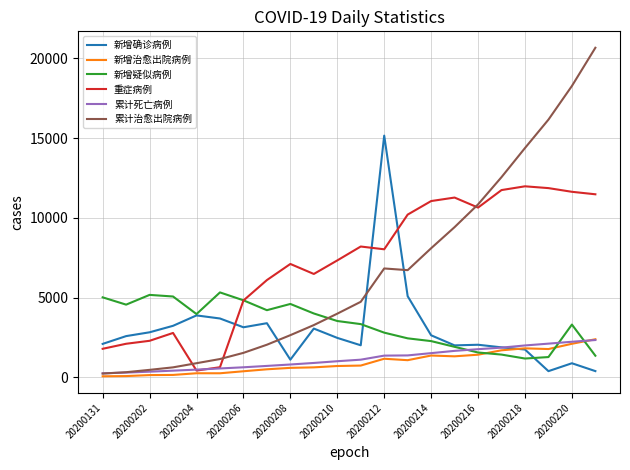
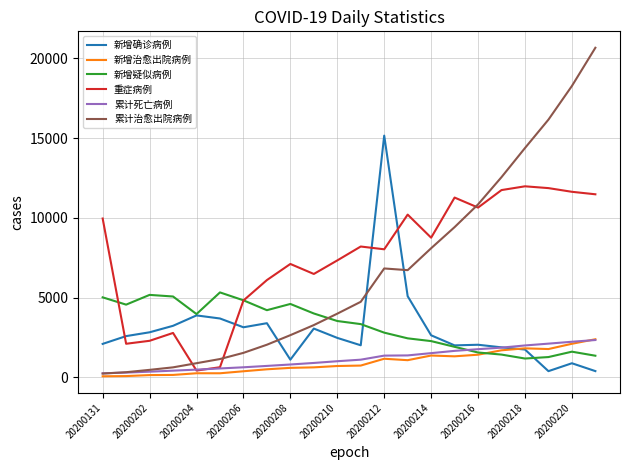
重症病例, 20200131: 1800 -> 10000
重症病例, 20200214: 11100 -> 8800
新增疑似病例, 20200220: 3300 -> 1600
